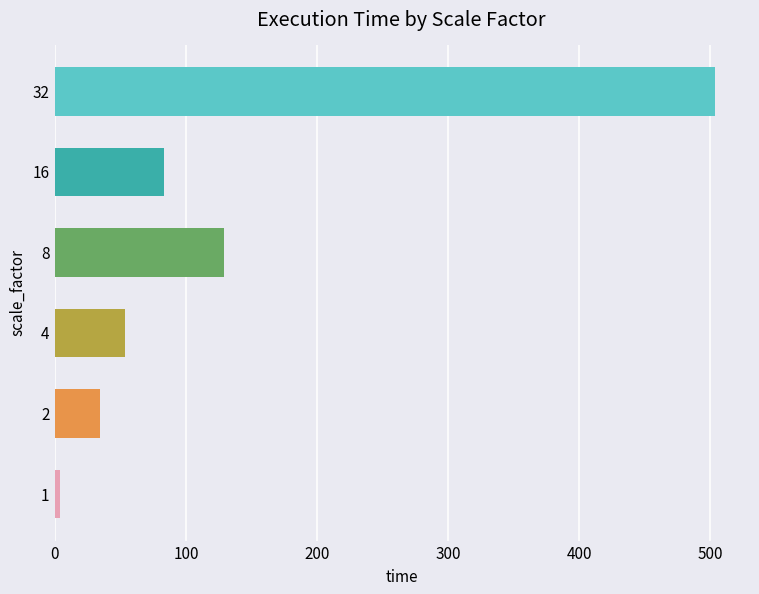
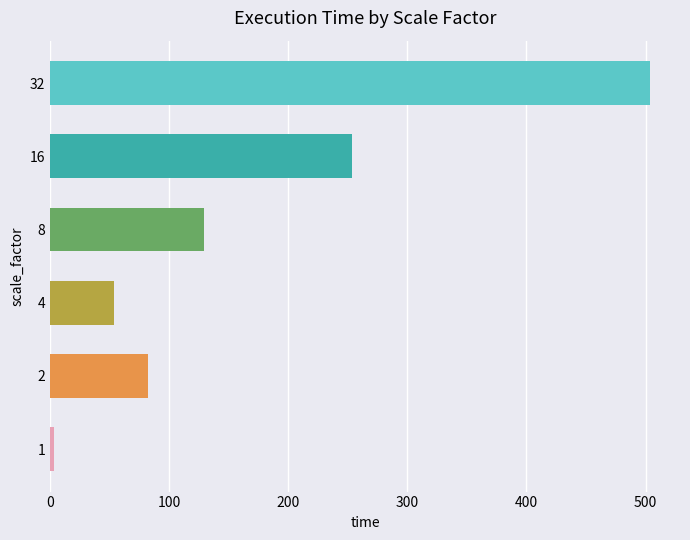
16: 83 -> 254
2: 35 -> 82
